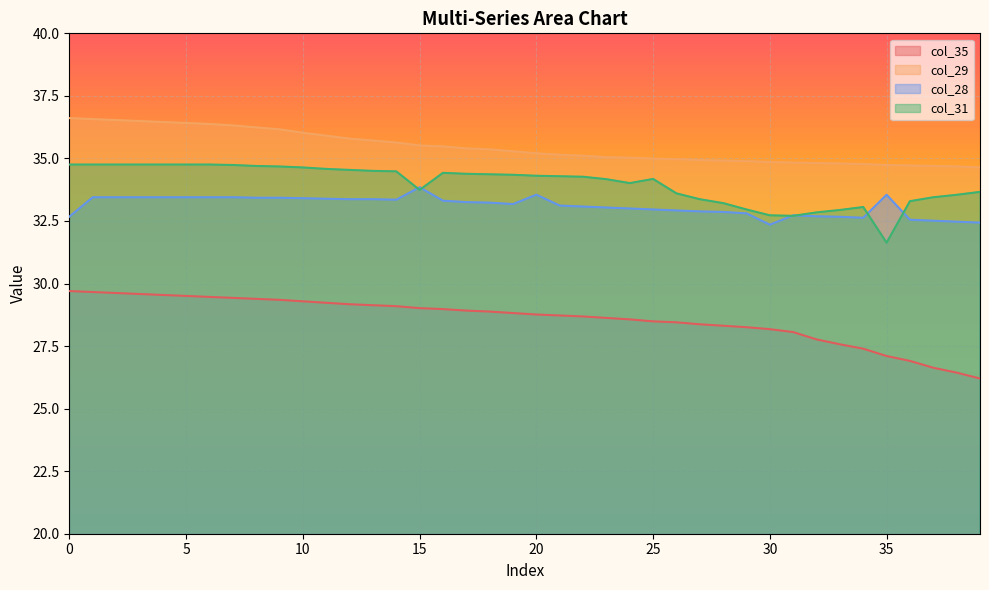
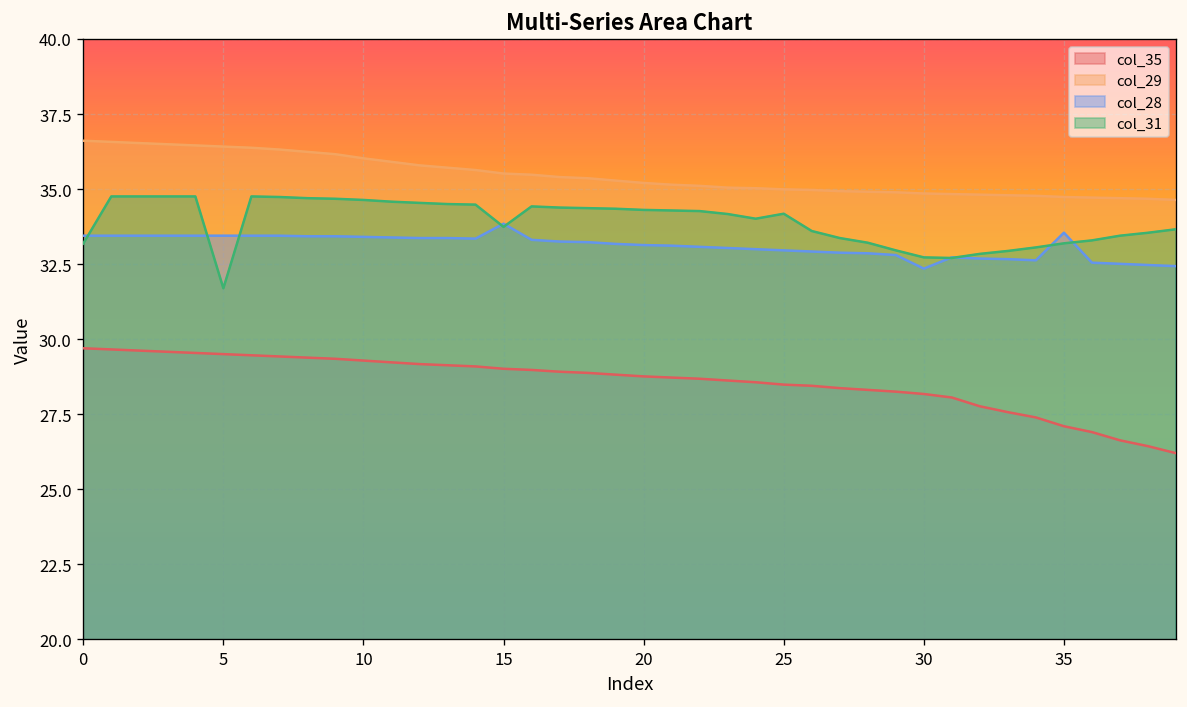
col_28, 0: 32.7 -> 33.4
col_31, 0: 34.8 -> 33.2
col_31, 5: 34.8 -> 31.7
col_28, 20: 33.6 -> 33.1
col_31, 35: 31.6 -> 33.2
